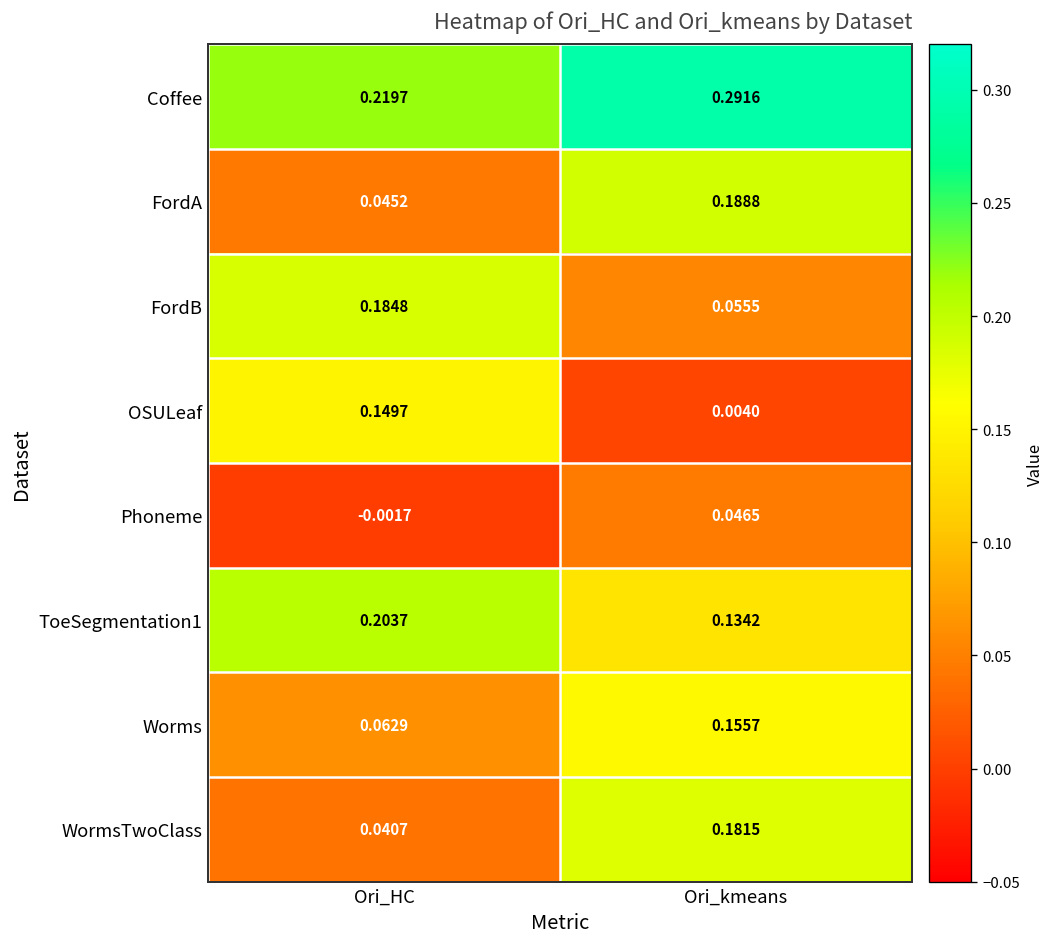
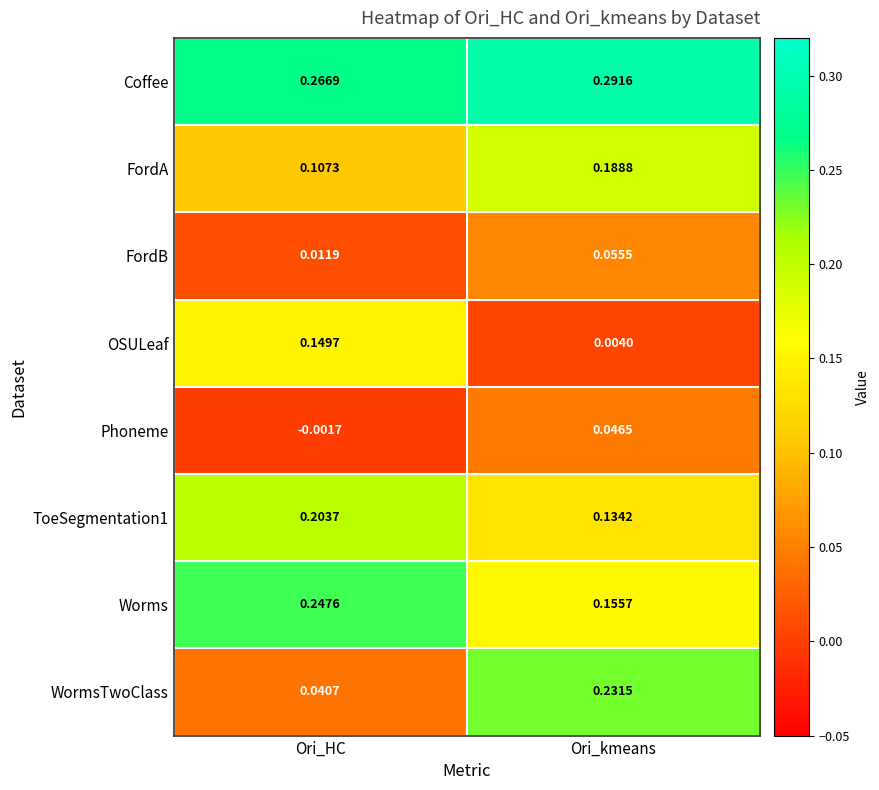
Coffee, Ori_HC: 0.2197 -> 0.2669
FordA, Ori_HC: 0.0452 -> 0.1073
FordB, Ori_HC: 0.1848 -> 0.0119
Worms, Ori_HC: 0.0629 -> 0.2476
WormsTwoClass, Ori_kmeans: 0.1815 -> 0.2315
